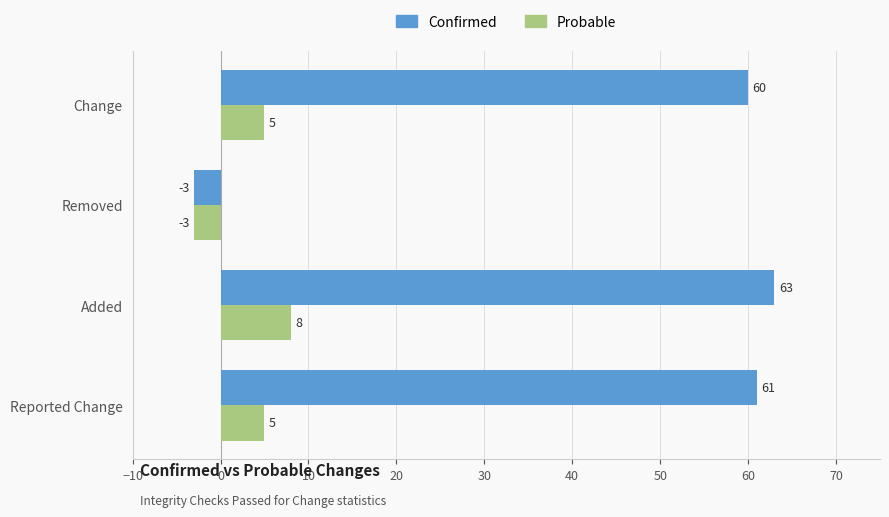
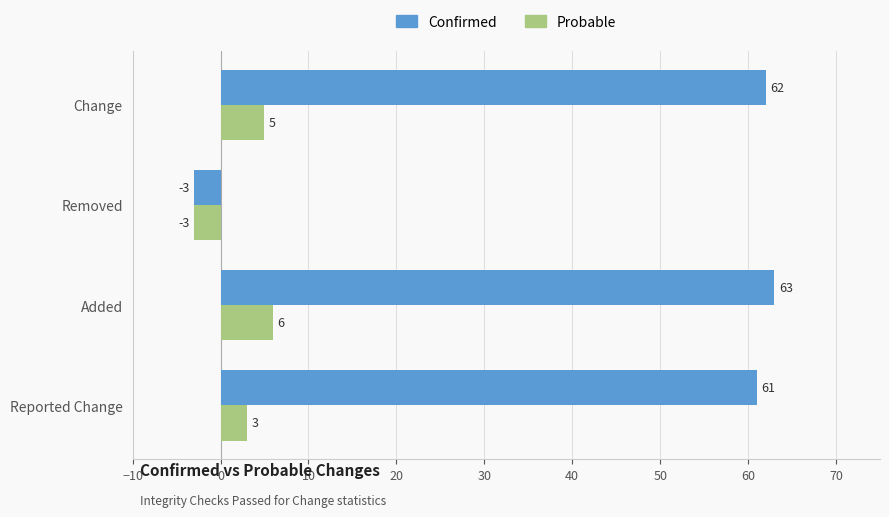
Confirmed, Change: 60 -> 62
Probable, Added: 8 -> 6
Probable, Reported Change: 5 -> 3
